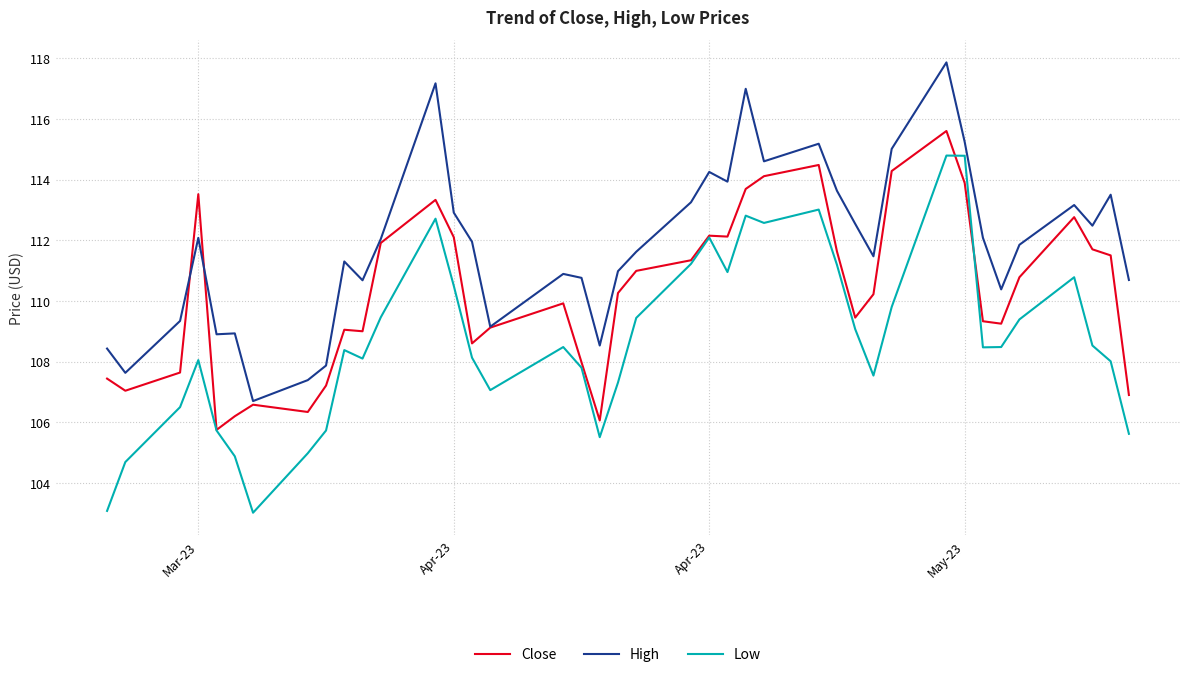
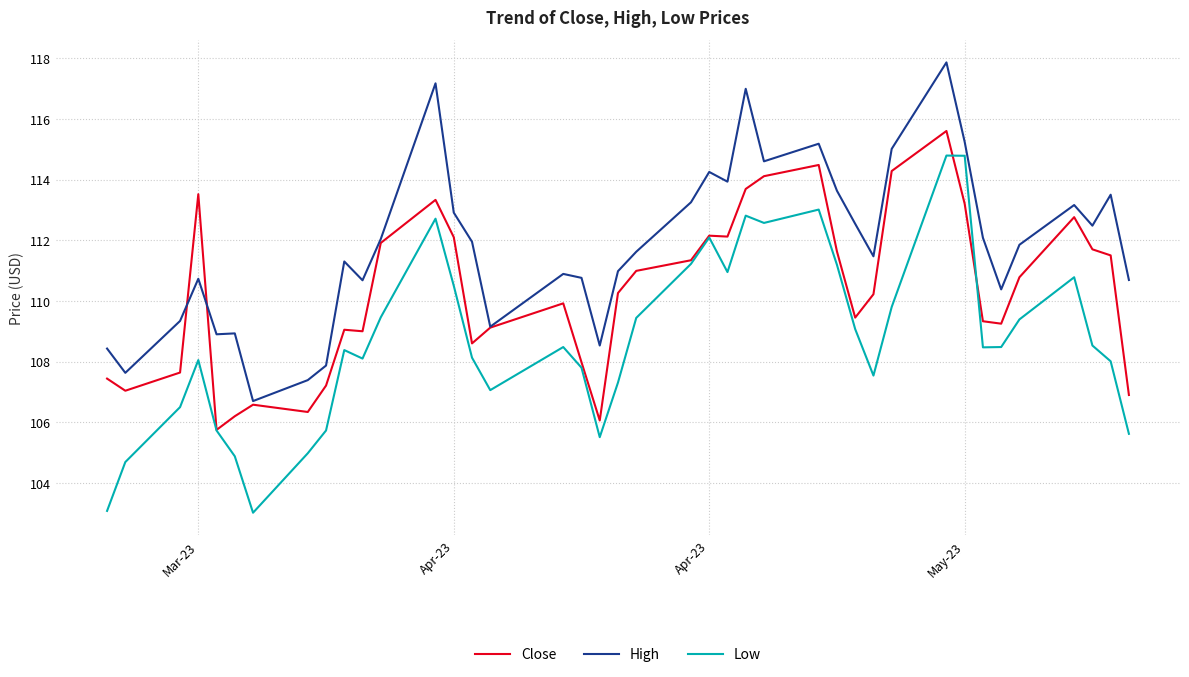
High, Mar-23: 112.1 -> 110.7
Close, May-23: 113.9 -> 113.2
